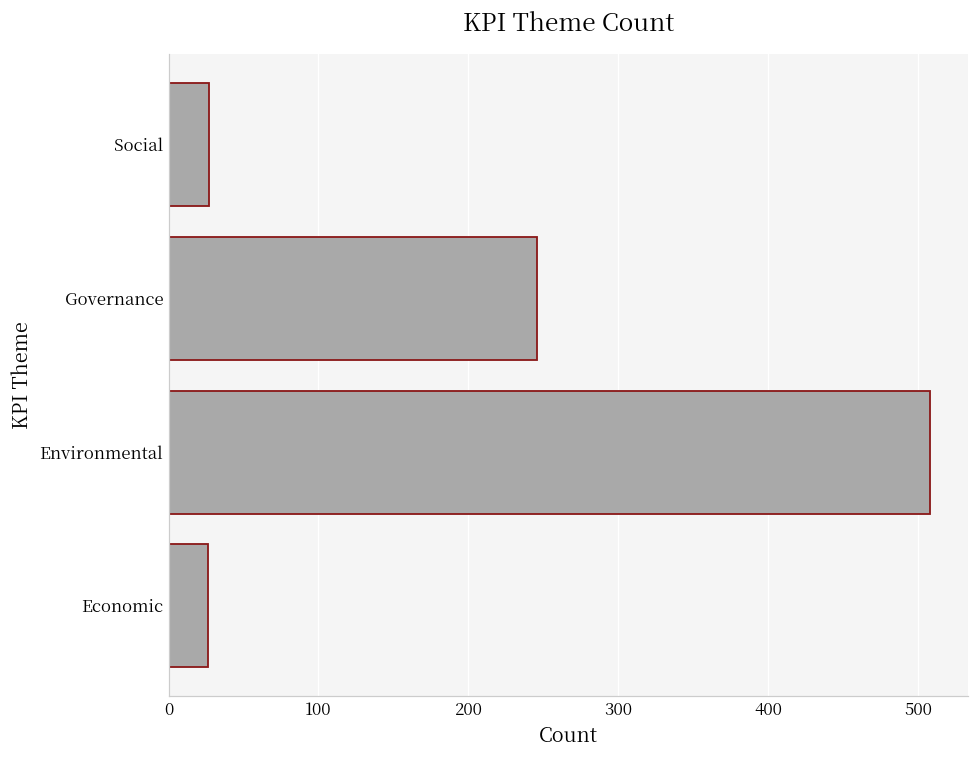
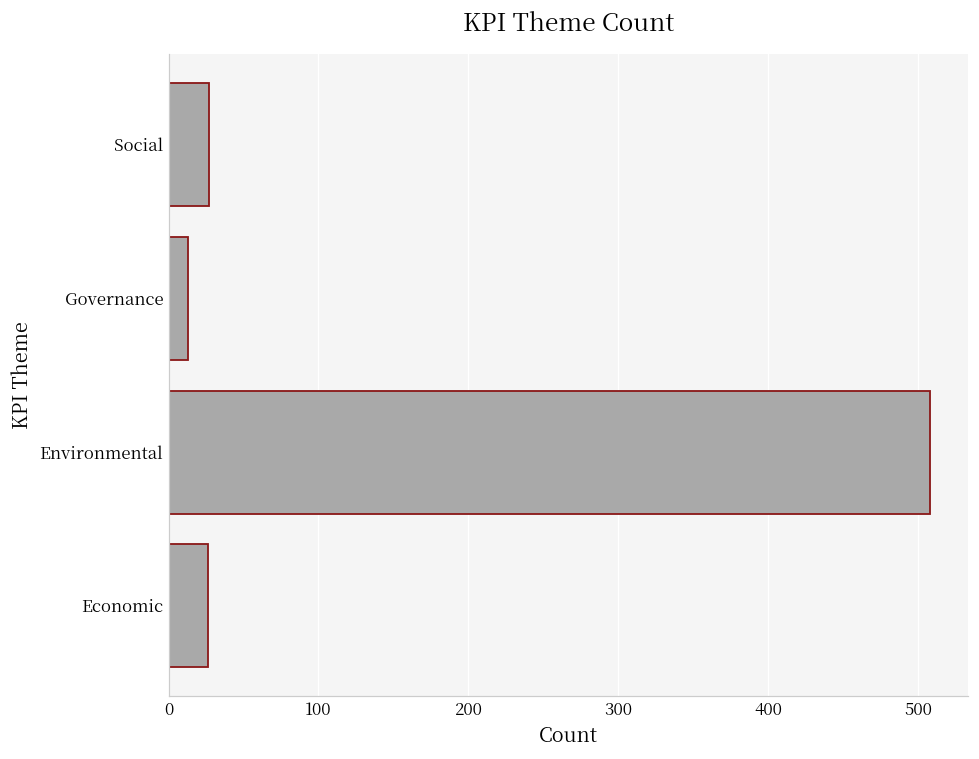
Governance: 246 -> 13
